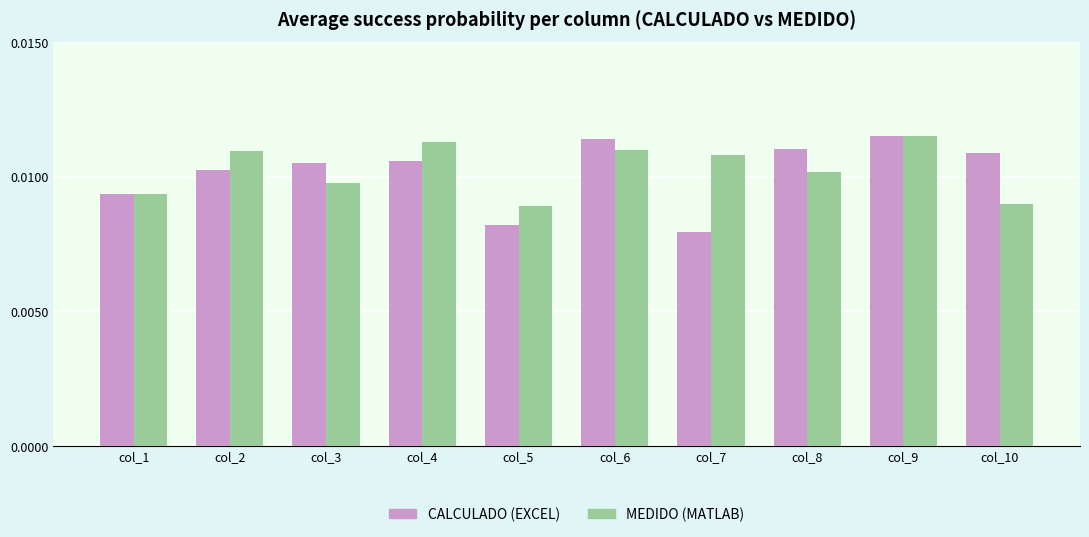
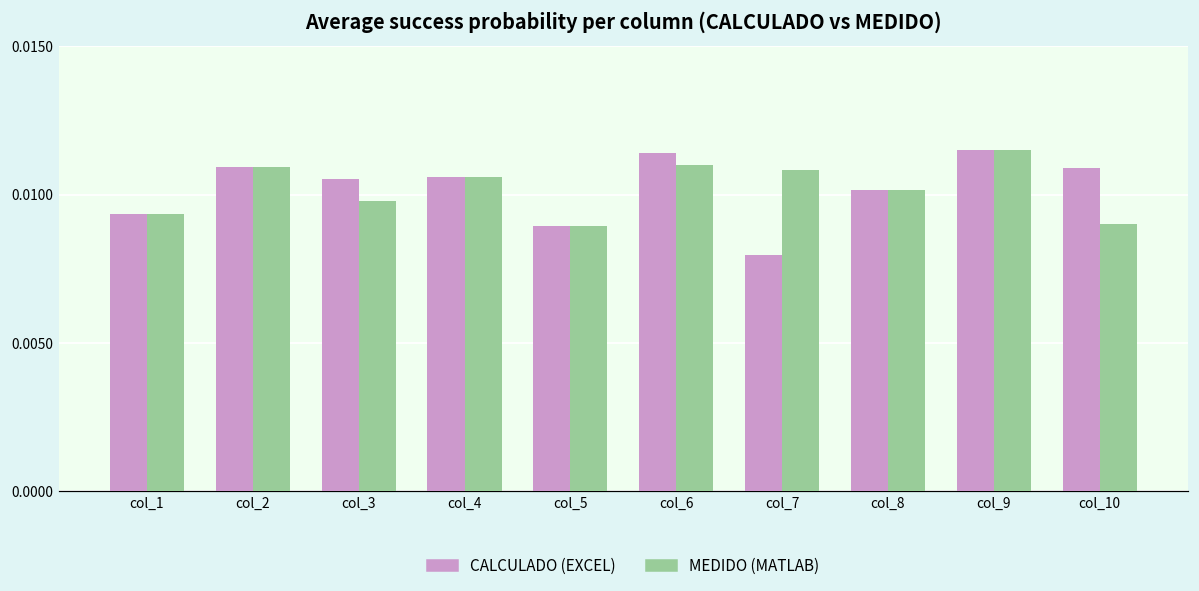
CALCULADO (EXCEL), col_2: 0.0103 -> 0.0109
MEDIDO (MATLAB), col_4: 0.0113 -> 0.0106
CALCULADO (EXCEL), col_5: 0.0082 -> 0.0089
CALCULADO (EXCEL), col_8: 0.0110 -> 0.0102
